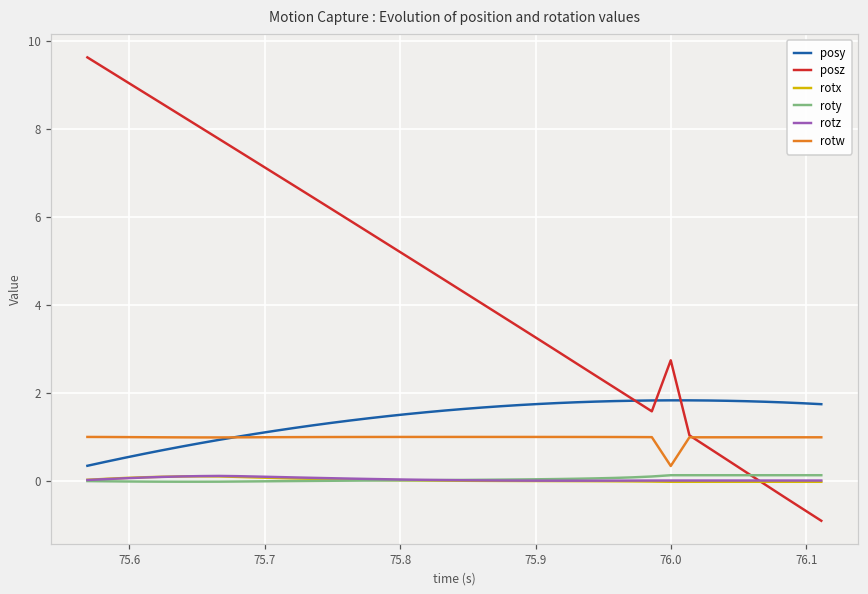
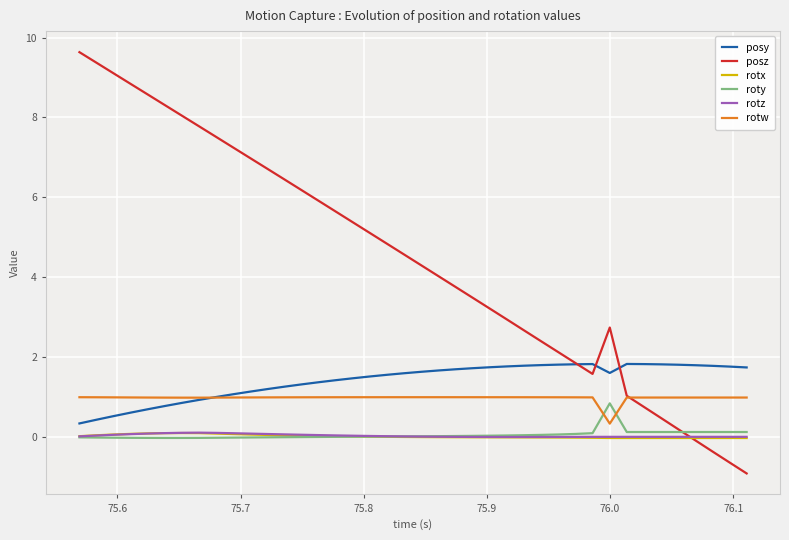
posy, 76.0: 1.8 -> 1.6
roty, 76.0: 0.1 -> 0.8
